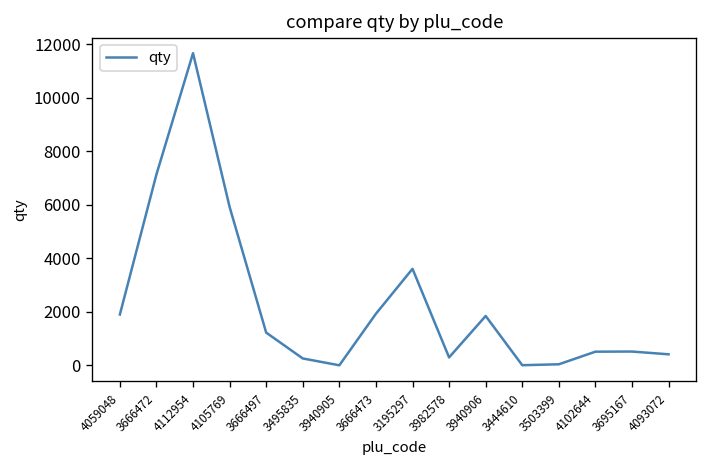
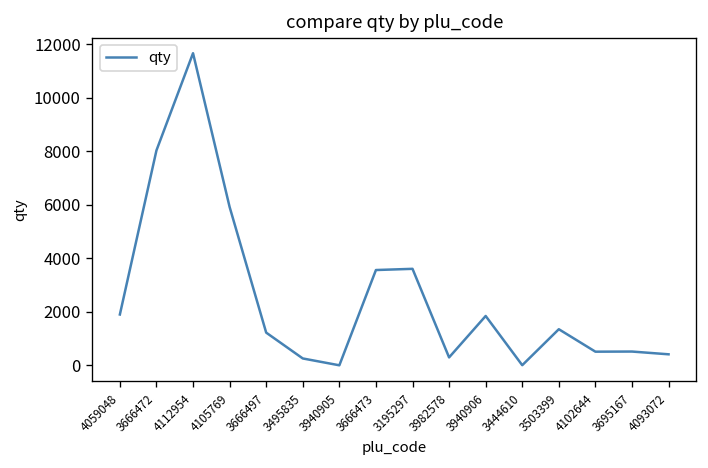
3666472: 7100 -> 8000
3666473: 1900 -> 3600
3503399: 0 -> 1300
